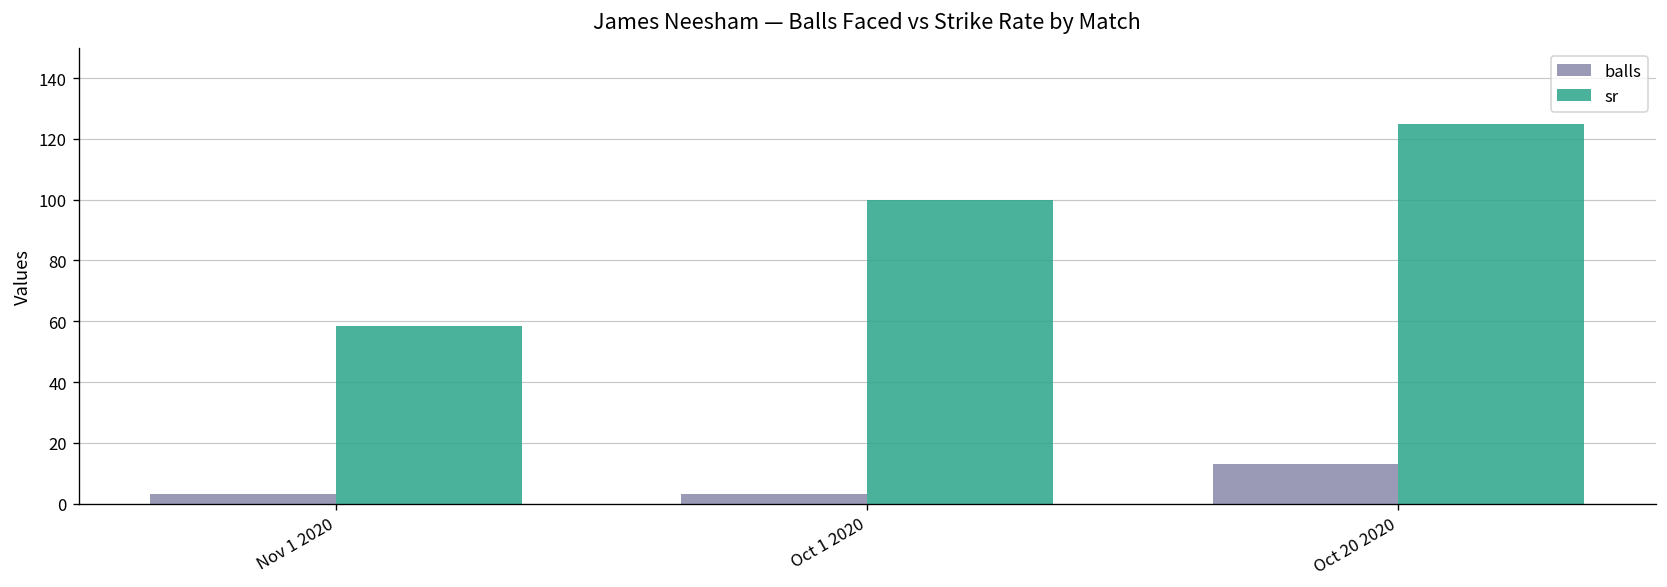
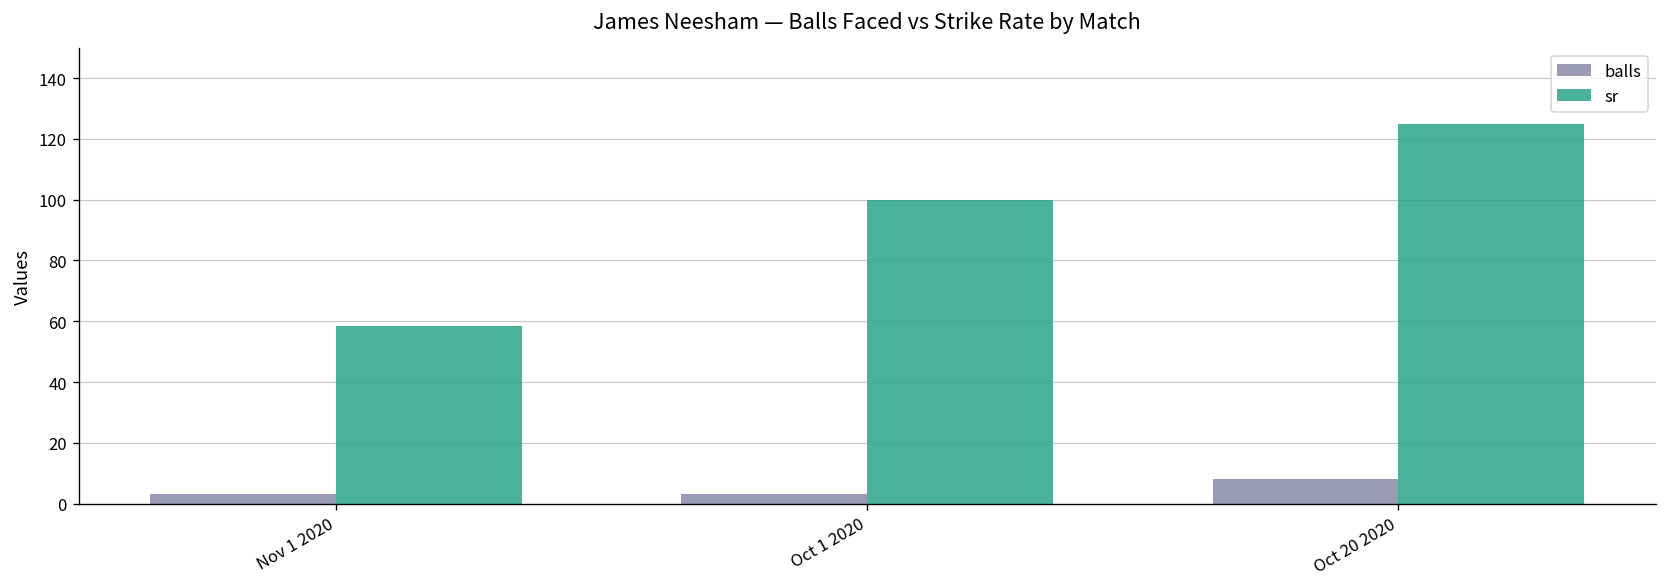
balls, Oct 20 2020: 13 -> 8
